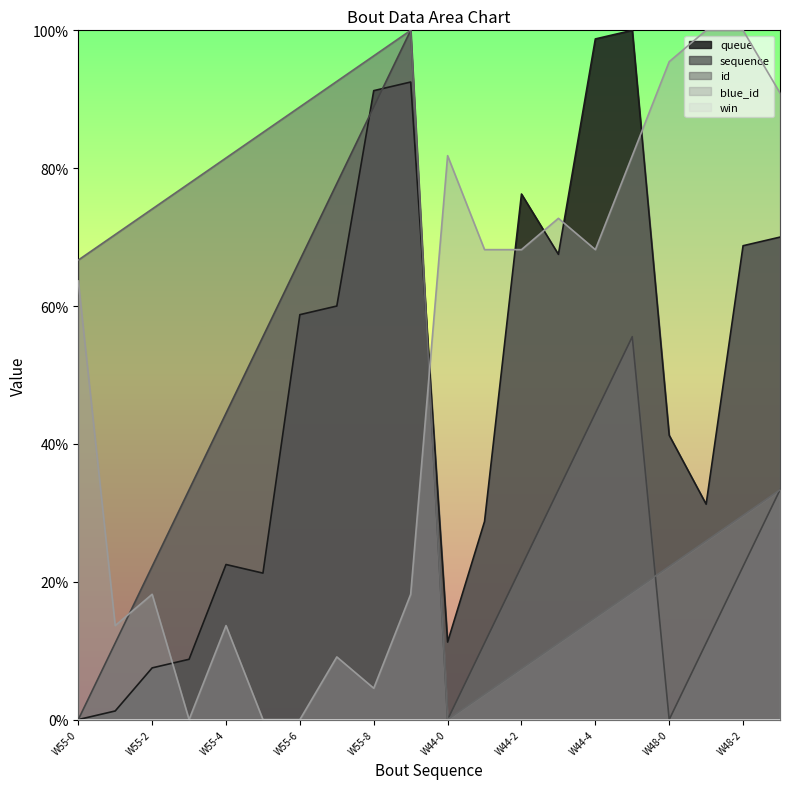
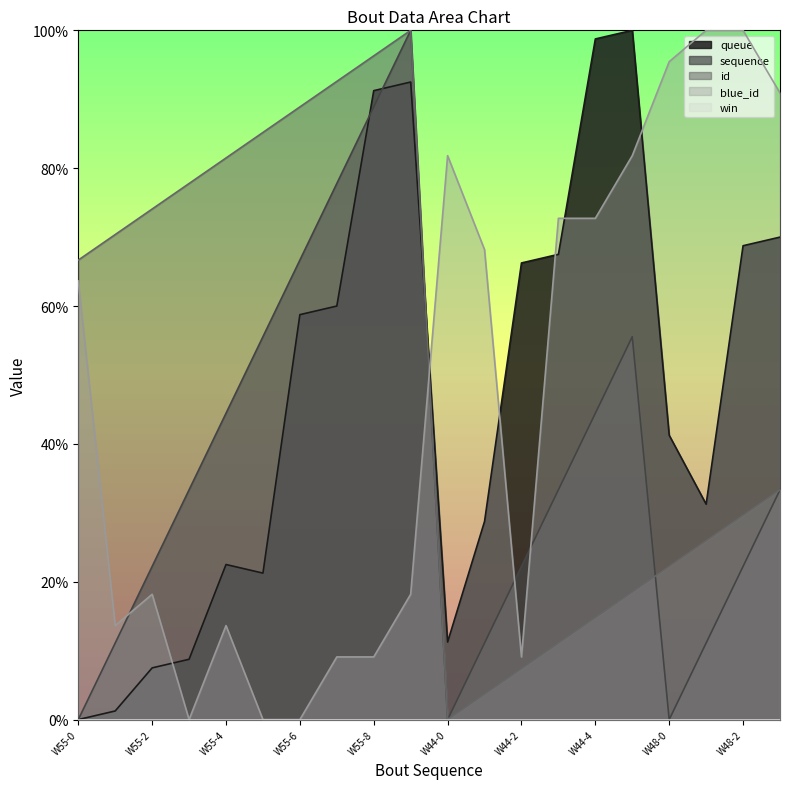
blue_id, W55-8: 5% -> 9%
queue, W44-2: 76% -> 66%
blue_id, W44-2: 68% -> 9%
blue_id, W44-4: 68% -> 73%
